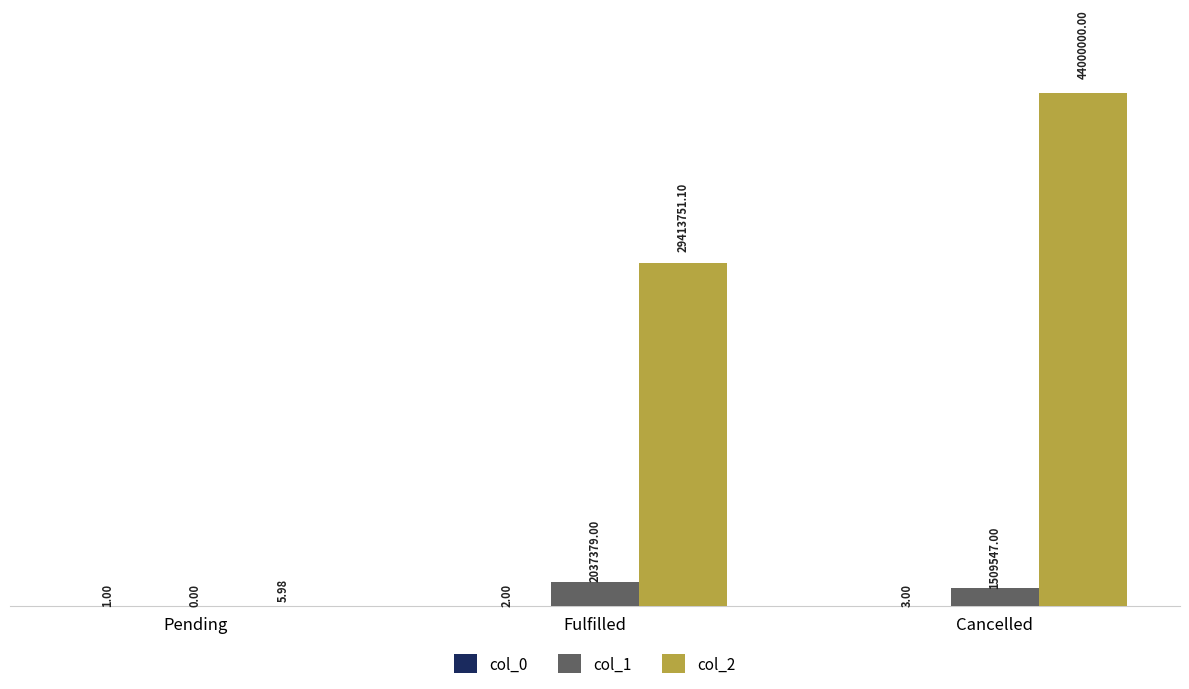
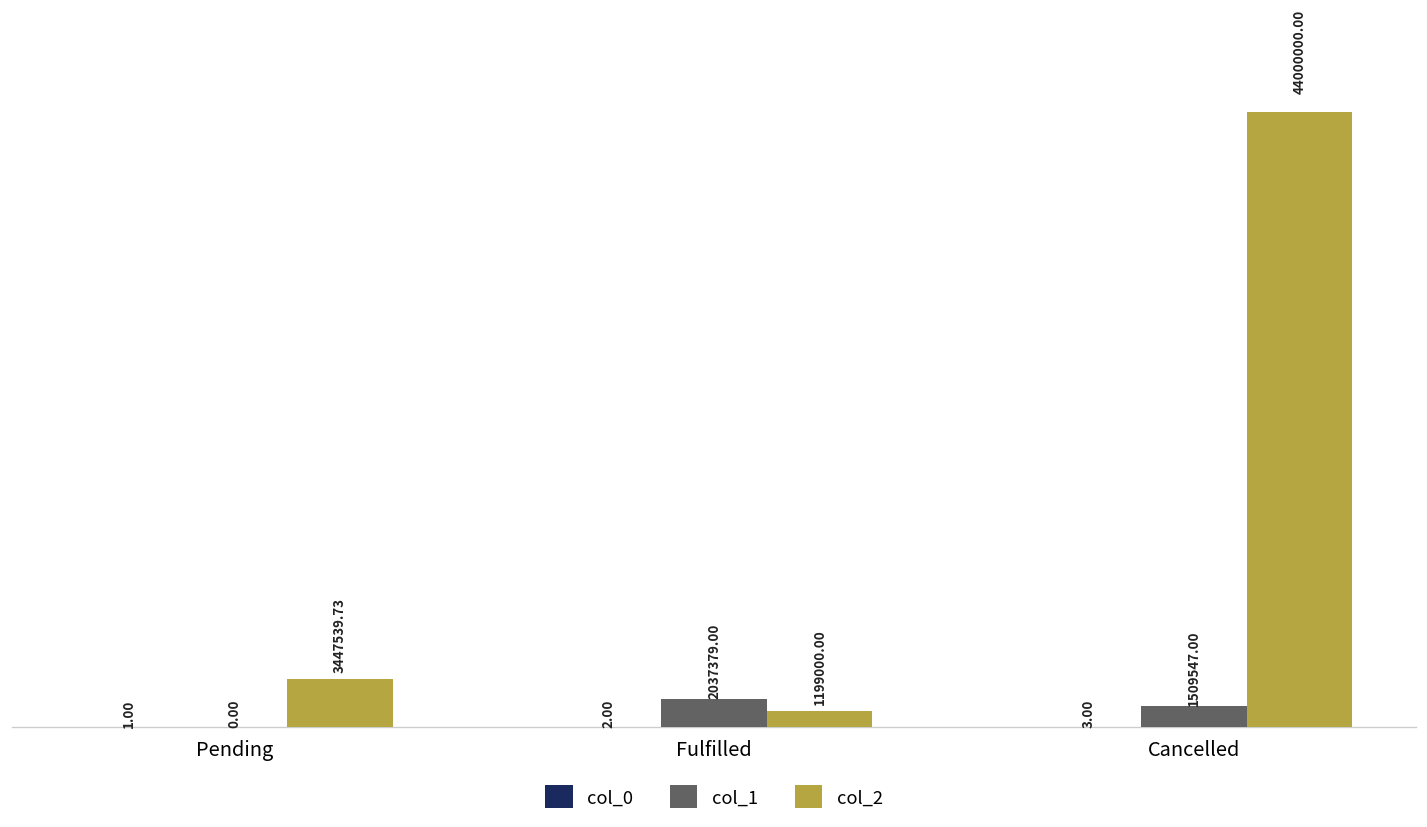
col_2, Pending: 5.98 -> 3447539.73
col_2, Fulfilled: 29413751.10 -> 1199000.00
